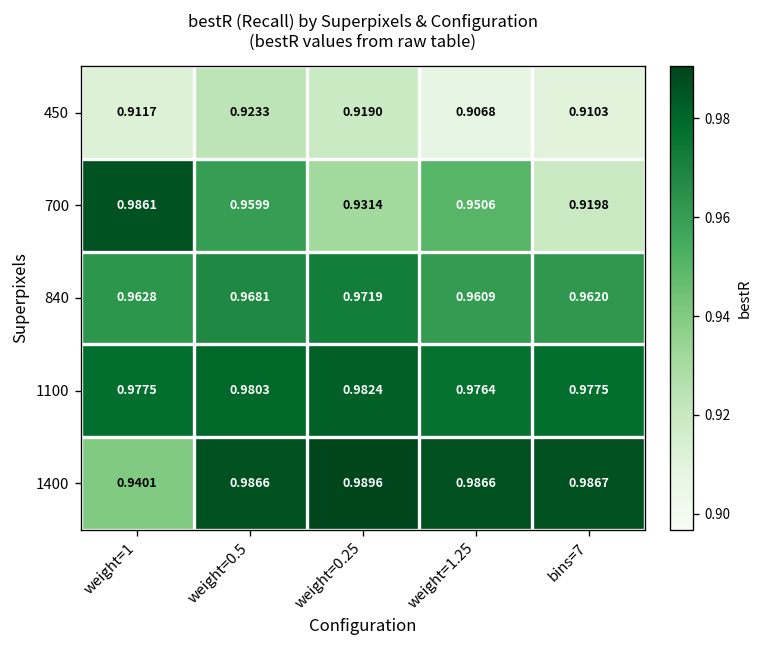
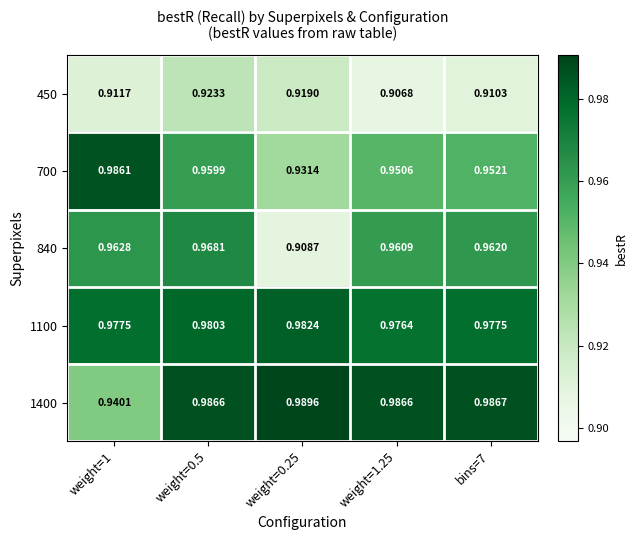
700, bins=7: 0.9198 -> 0.9521
840, weight=0.25: 0.9719 -> 0.9087
